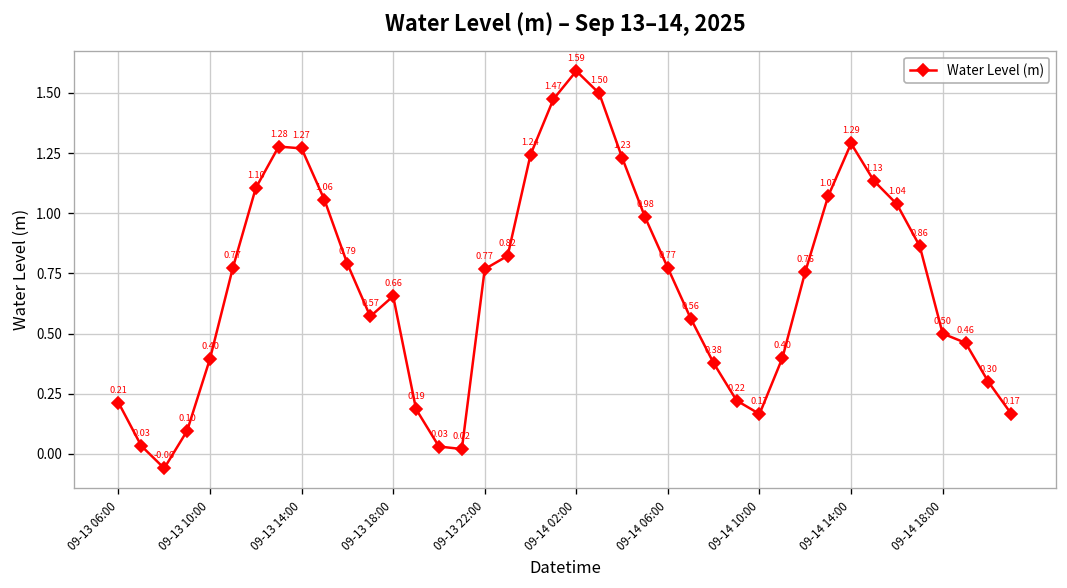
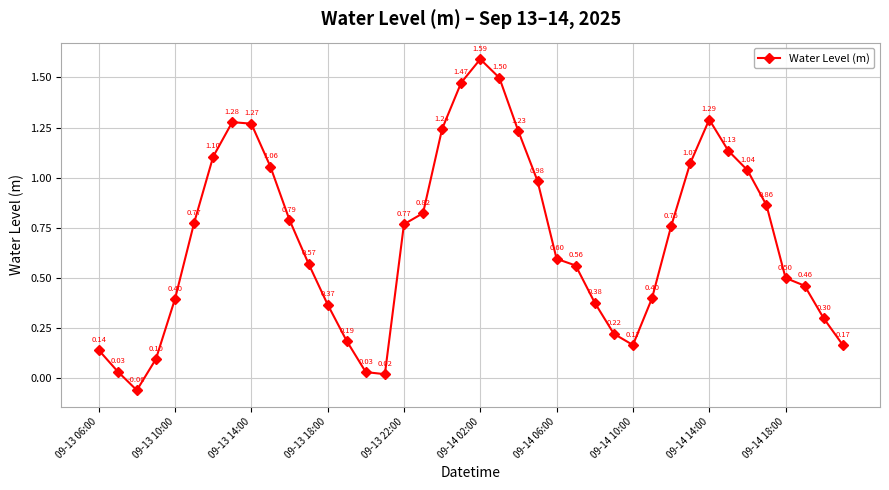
09-13 06:00: 0.21 -> 0.14
09-13 18:00: 0.66 -> 0.37
09-14 06:00: 0.77 -> 0.60
